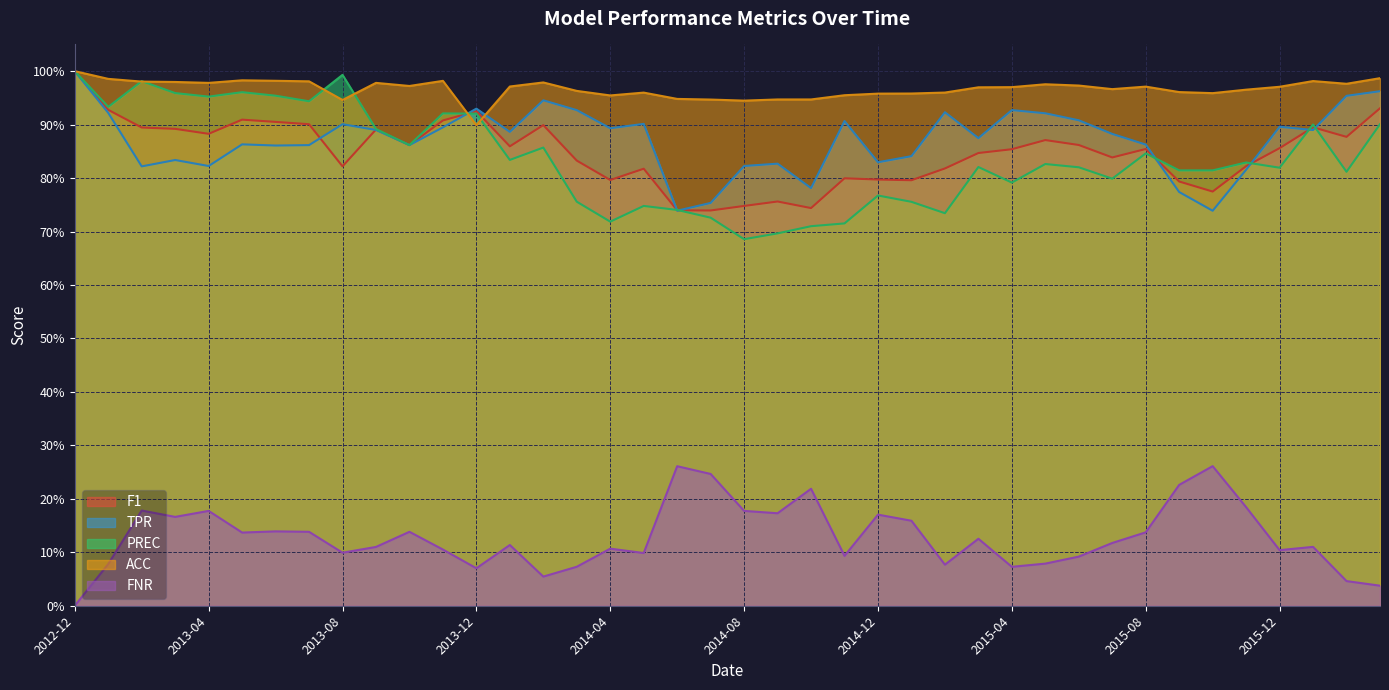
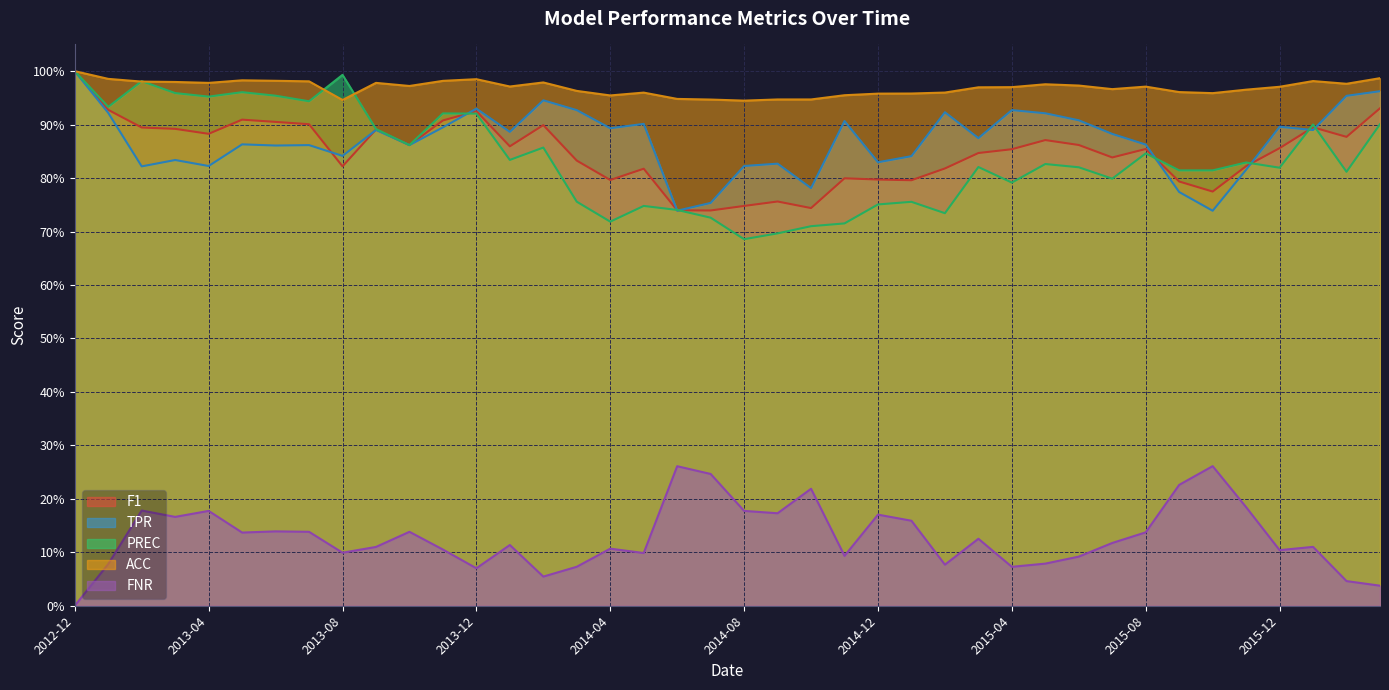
TPR, 2013-08: 90% -> 84%
ACC, 2013-12: 90% -> 99%
PREC, 2014-12: 77% -> 75%
